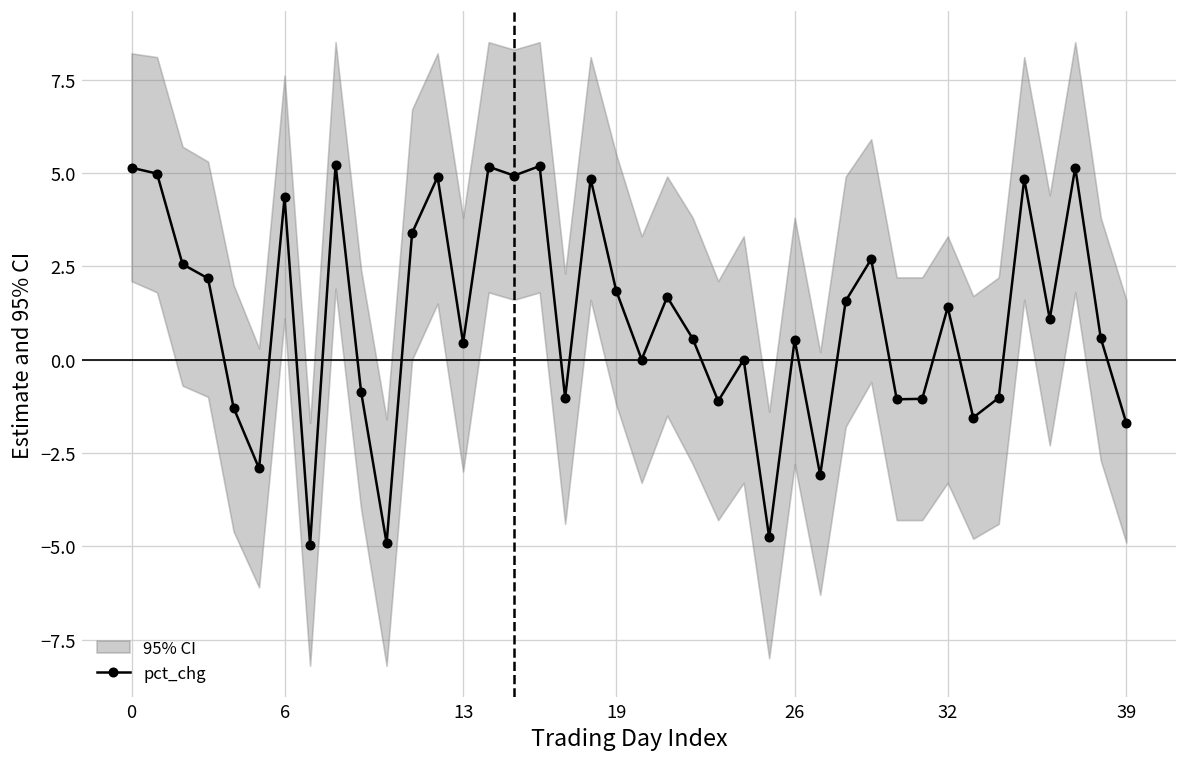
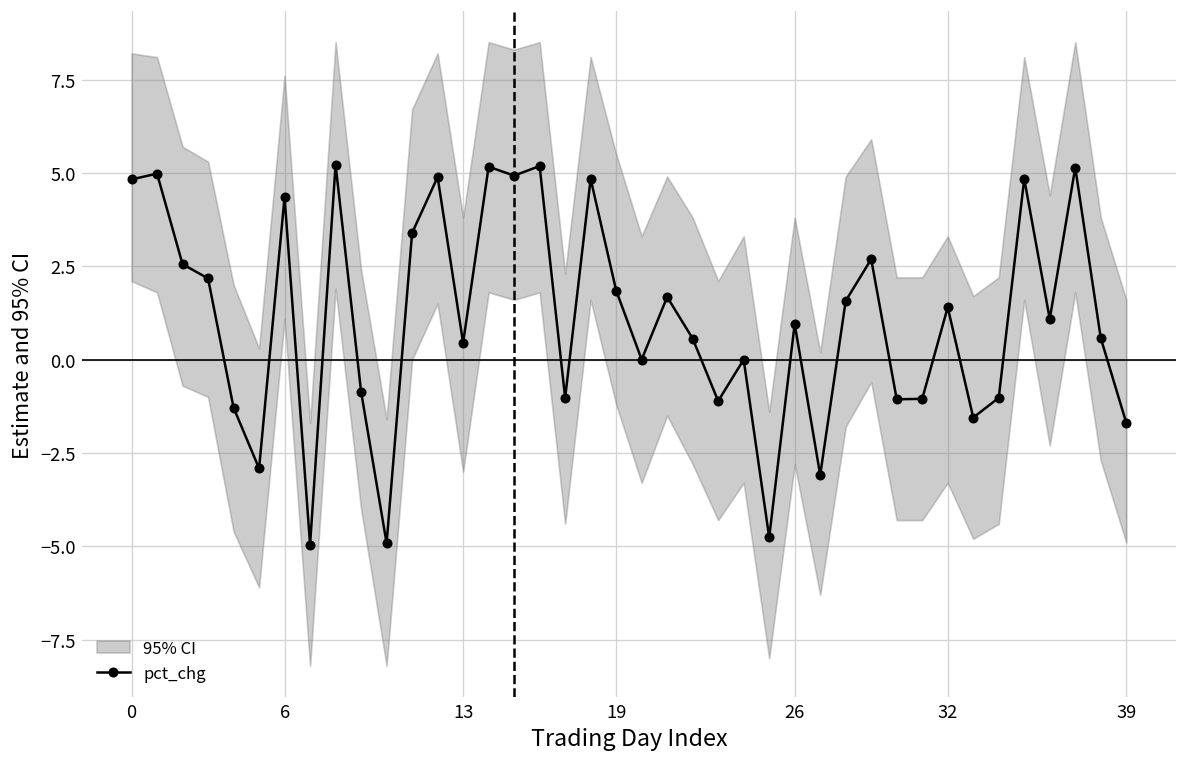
pct_chg, 0: 5.1 -> 4.8
pct_chg, 26: 0.5 -> 1.0
